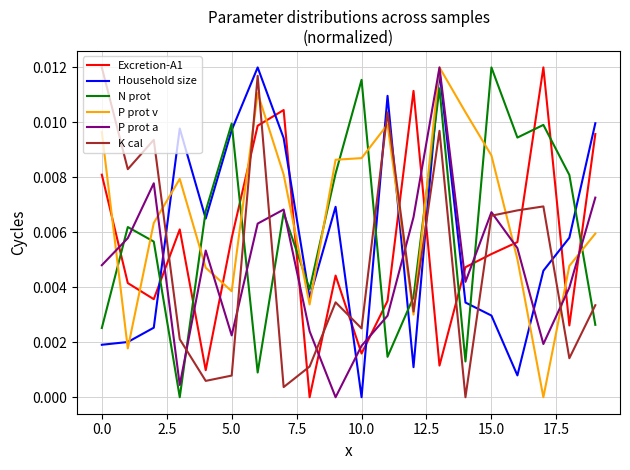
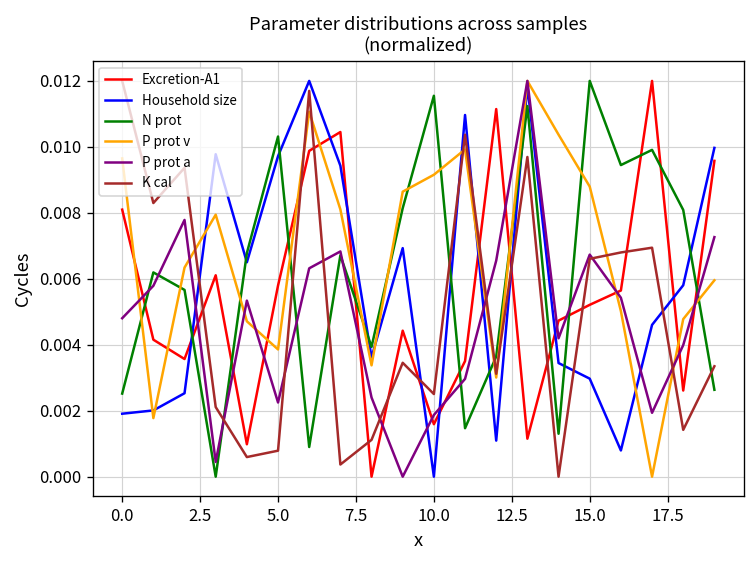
N prot, 5.0: 0.0100 -> 0.0103
P prot v, 10.0: 0.0087 -> 0.0092
